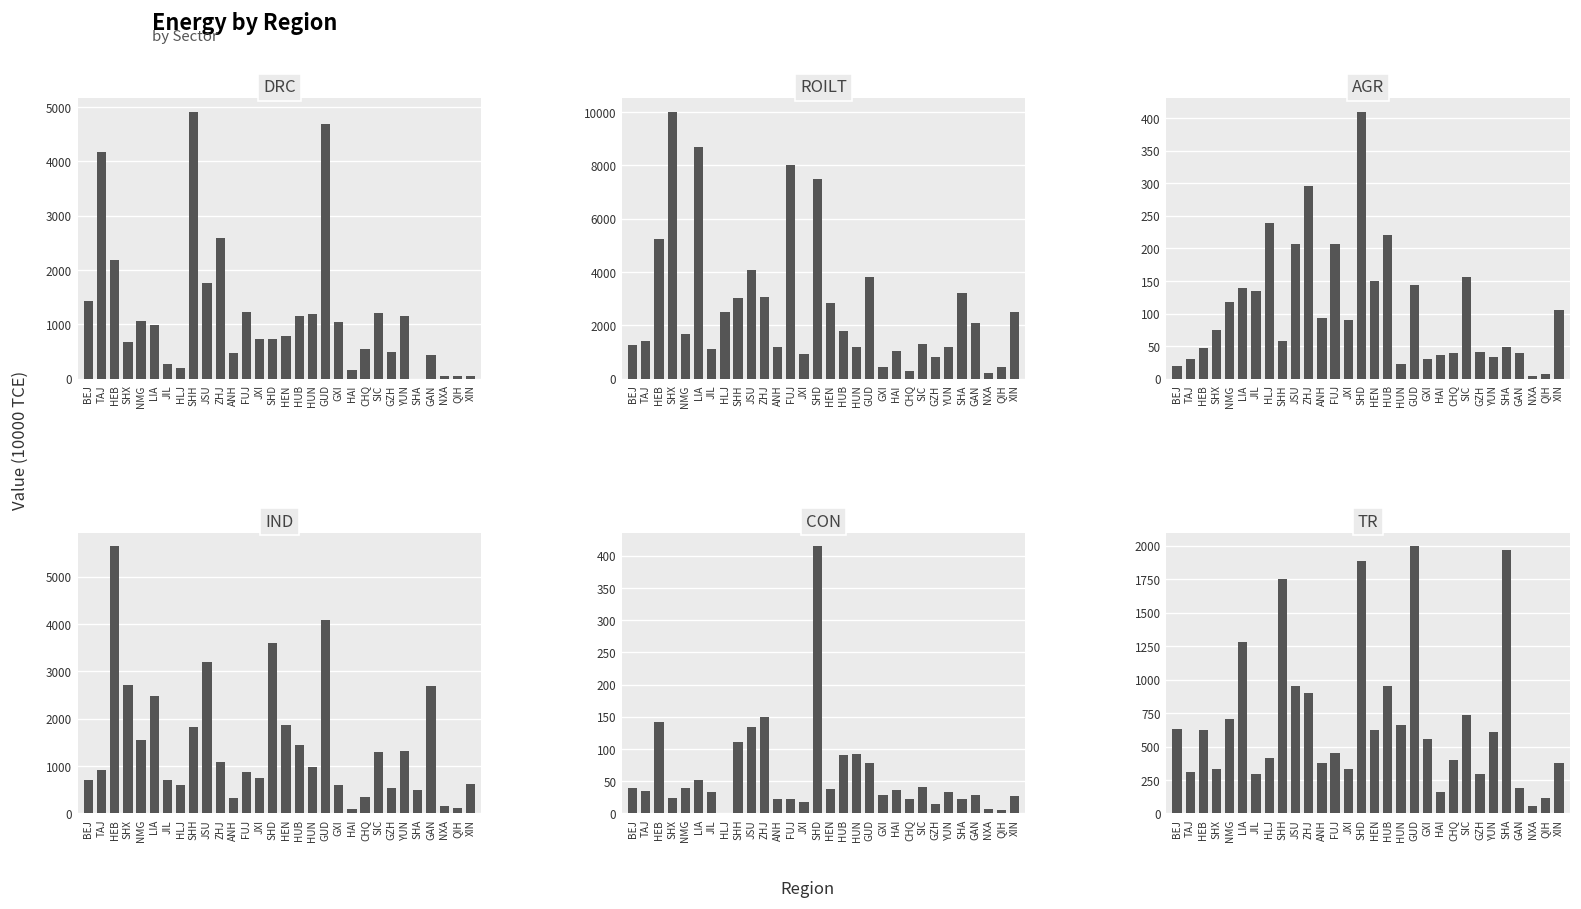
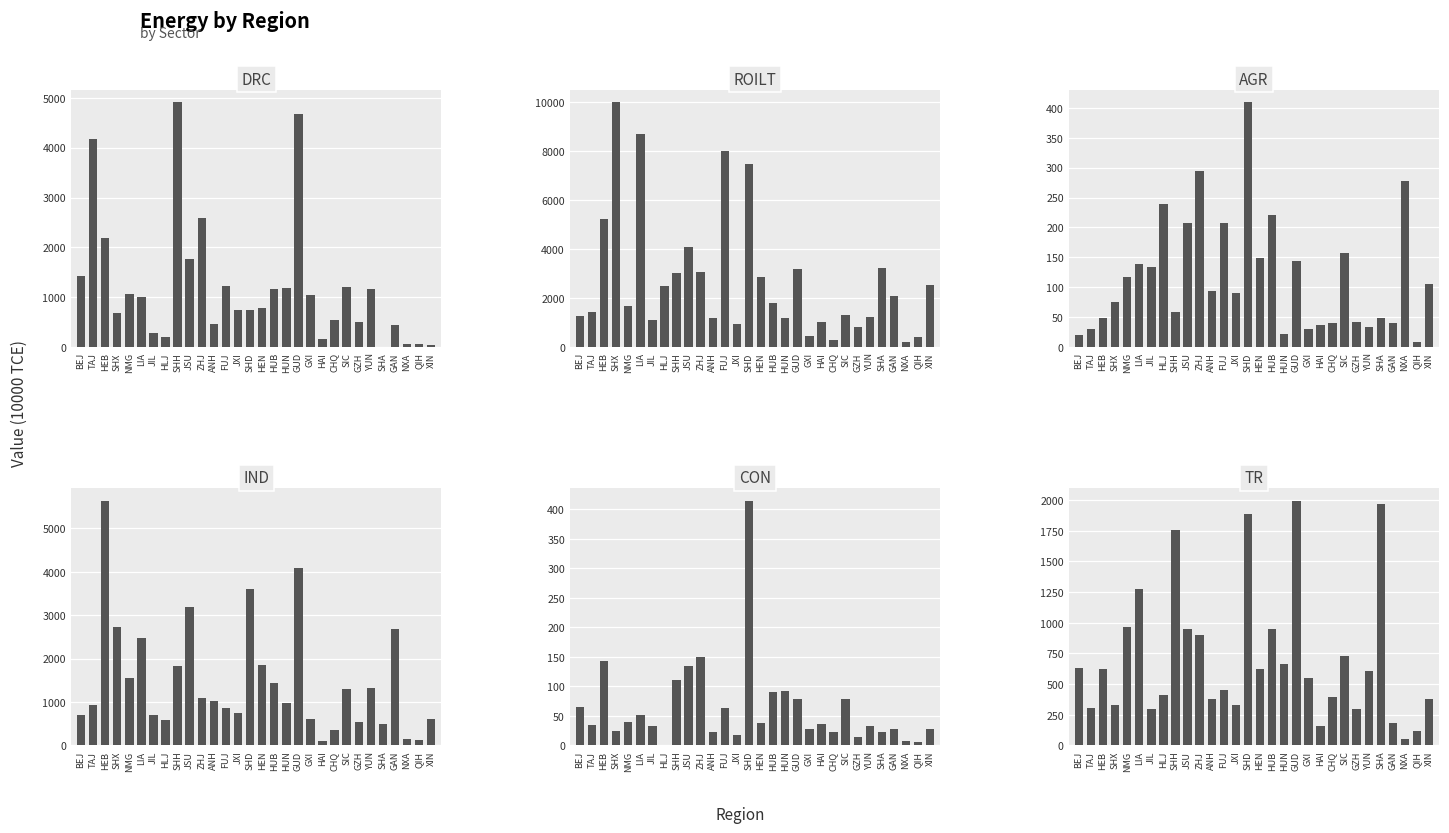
ROILT, GUD: 3800 -> 3200
AGR, NXA: 0 -> 280
IND, ANH: 300 -> 1000
CON, BEJ: 40 -> 60
CON, FUJ: 20 -> 60
CON, SIC: 40 -> 80
TR, NMG: 710 -> 970
